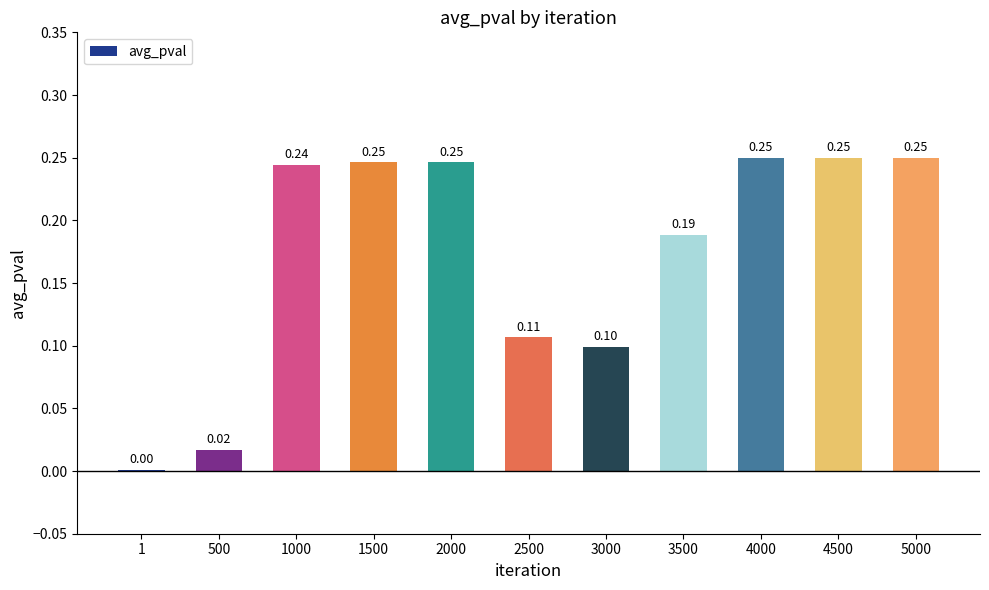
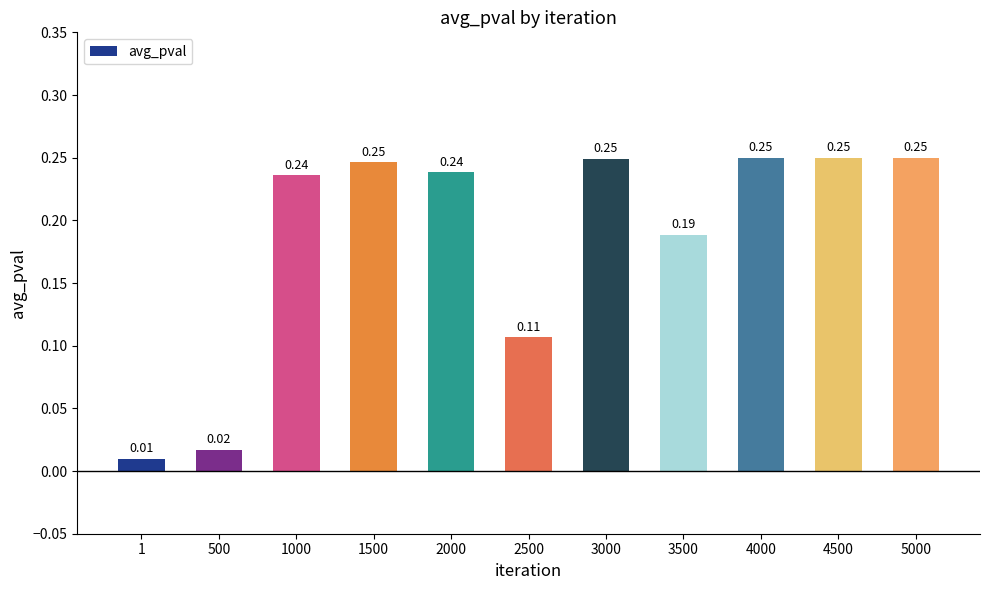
1: 0.00 -> 0.01
1000: 0.244 -> 0.236
2000: 0.25 -> 0.24
3000: 0.10 -> 0.25
